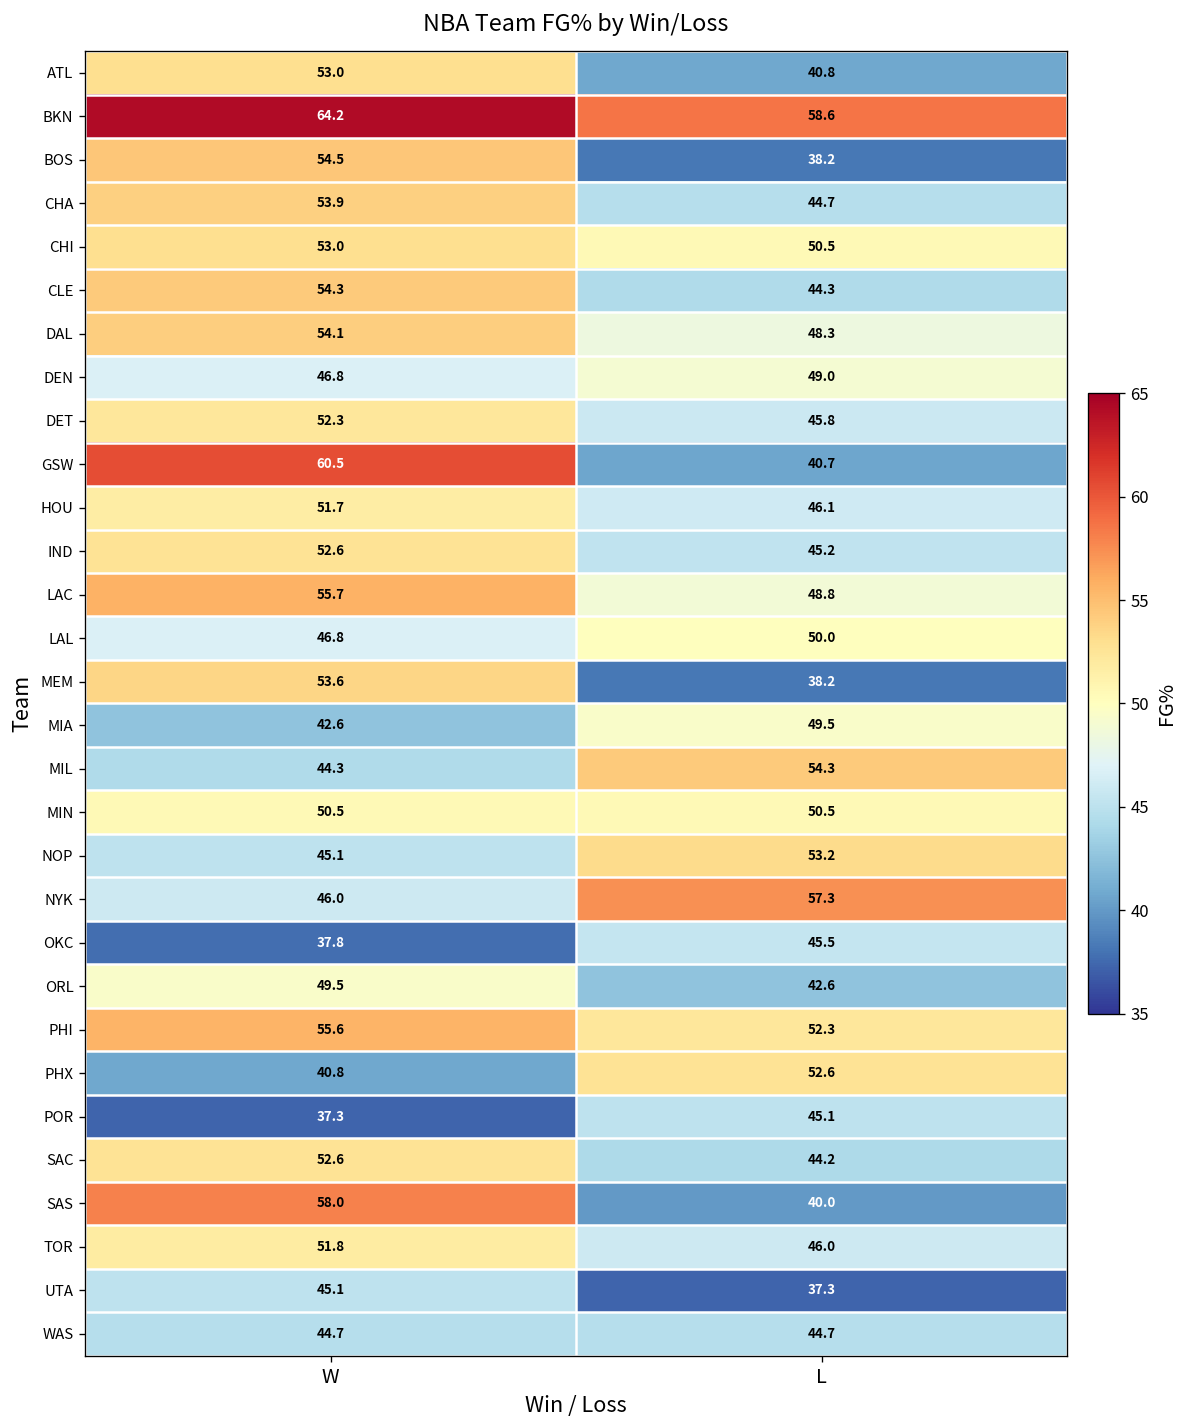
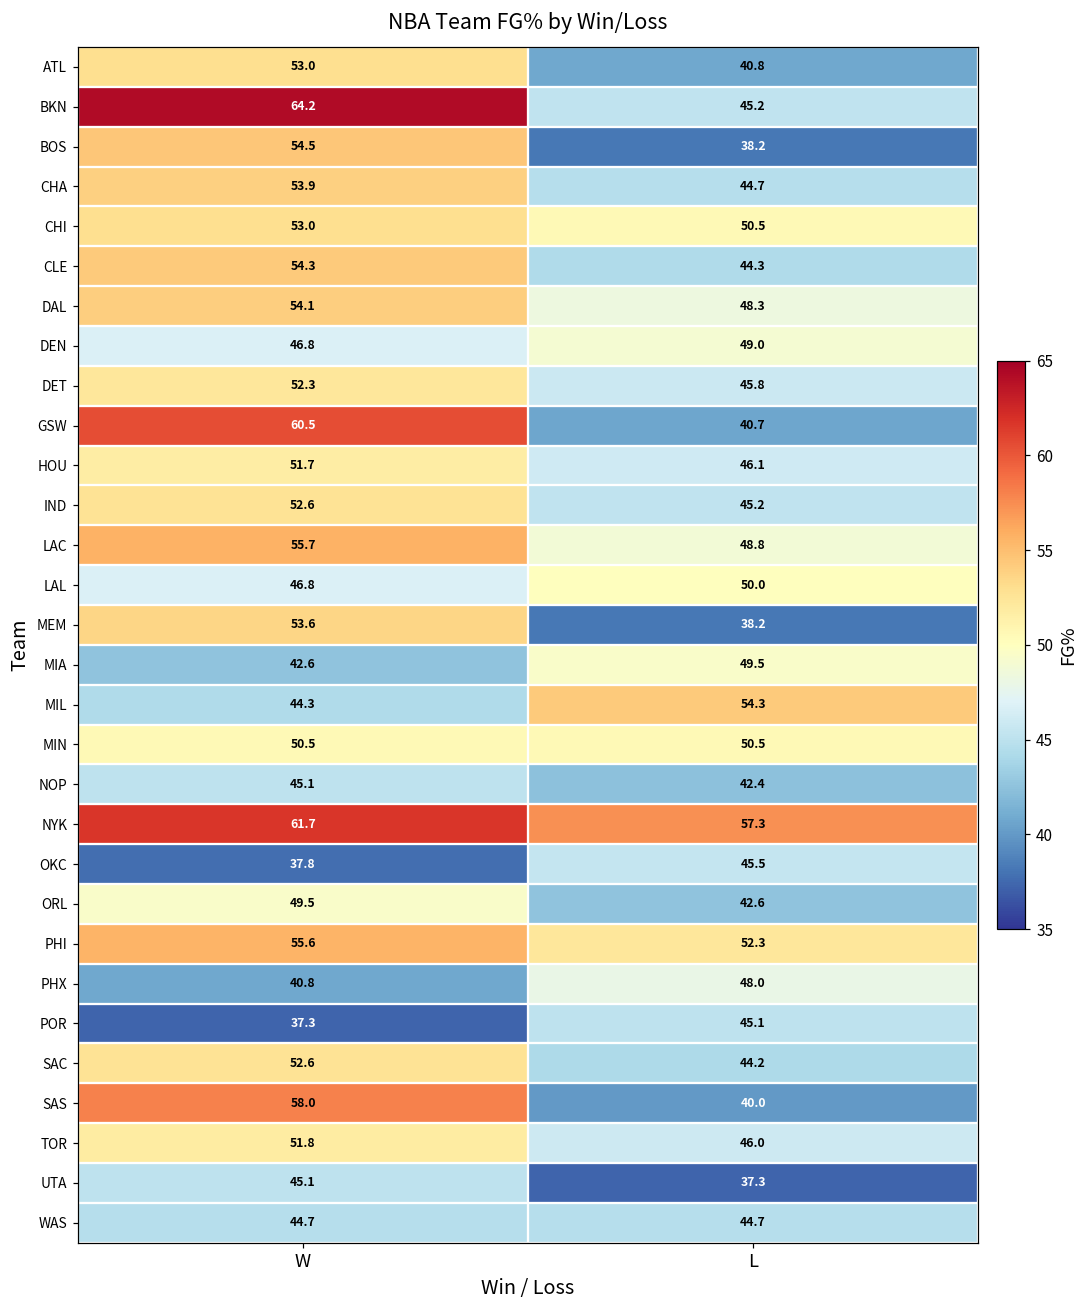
BKN, L: 58.6 -> 45.2
NOP, L: 53.2 -> 42.4
NYK, W: 46.0 -> 61.7
PHX, L: 52.6 -> 48.0
